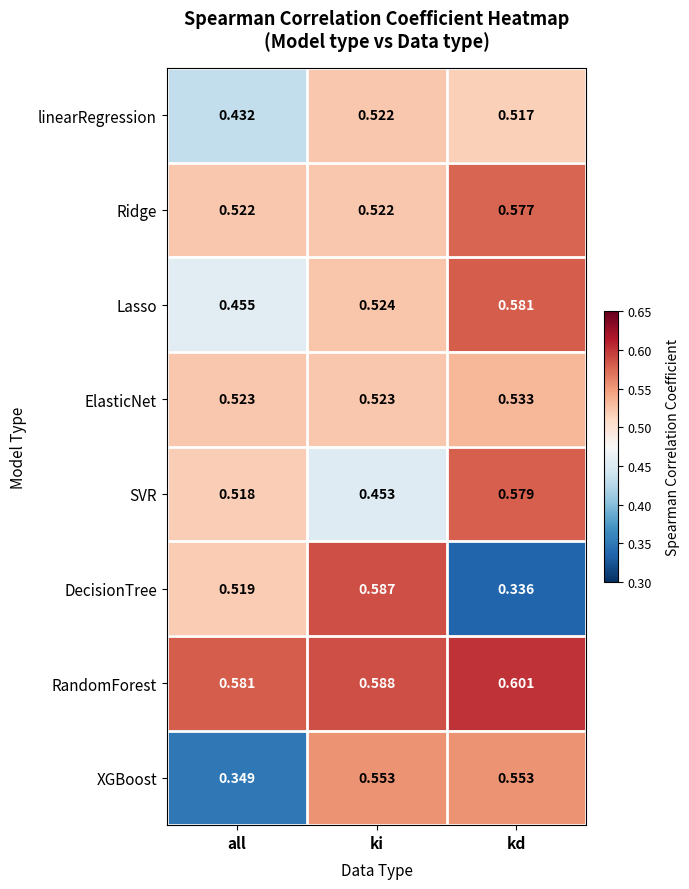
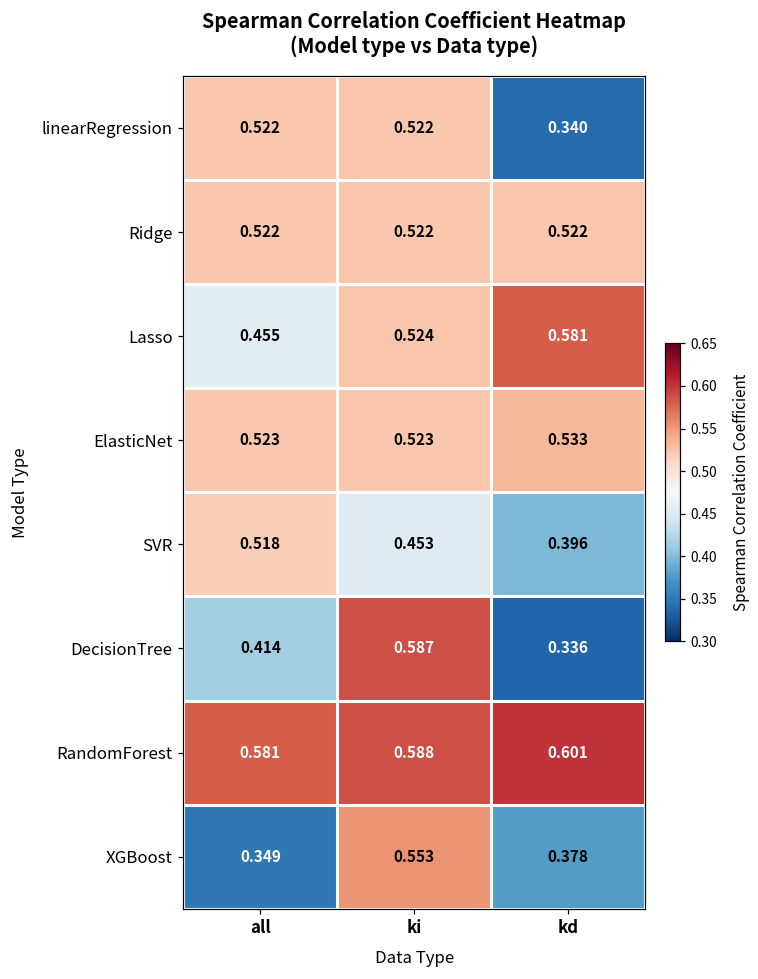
linearRegression, all: 0.432 -> 0.522
linearRegression, kd: 0.517 -> 0.340
Ridge, kd: 0.577 -> 0.522
SVR, kd: 0.579 -> 0.396
DecisionTree, all: 0.519 -> 0.414
XGBoost, kd: 0.553 -> 0.378
